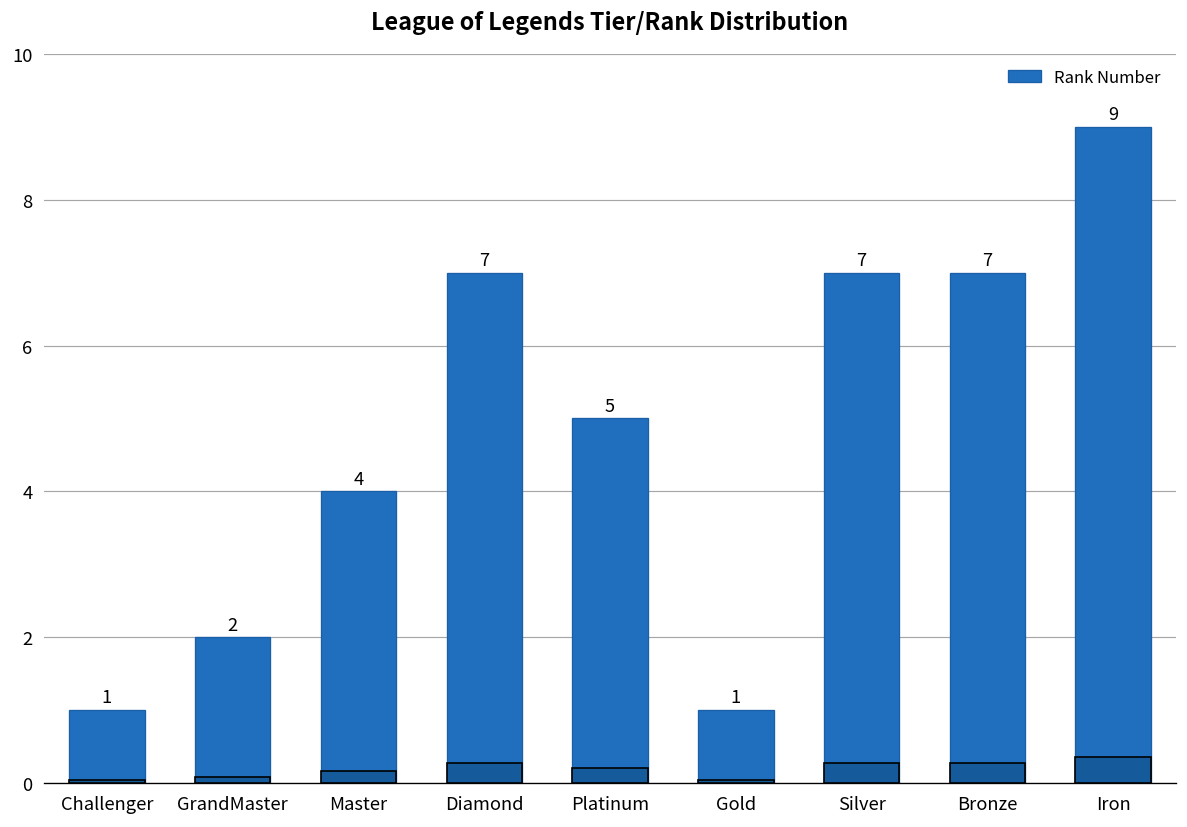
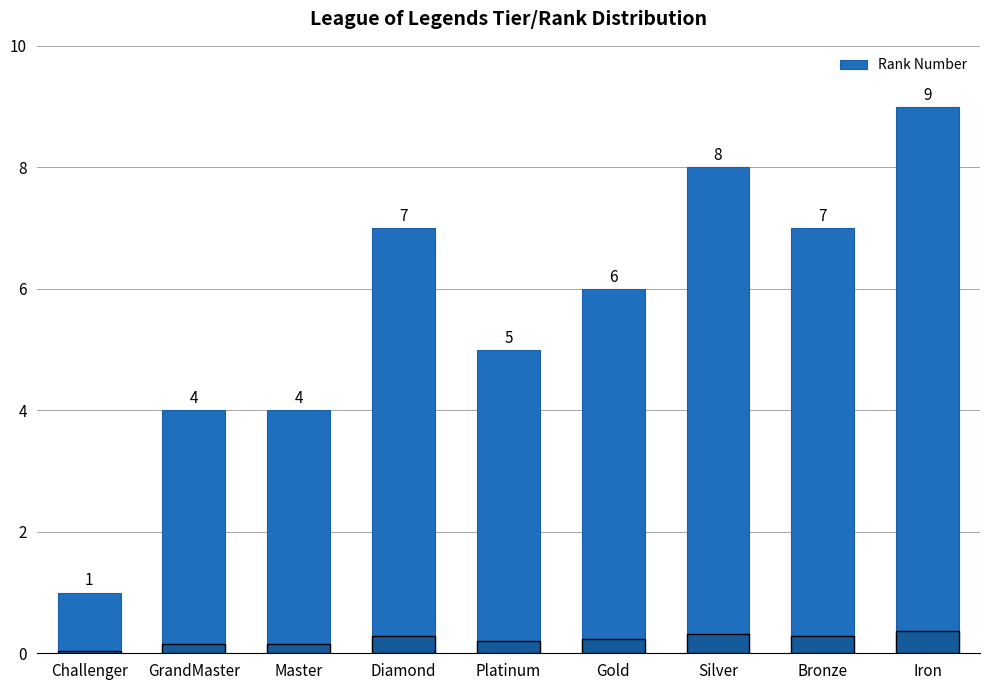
GrandMaster: 2 -> 4
Gold: 1 -> 6
Silver: 7 -> 8
